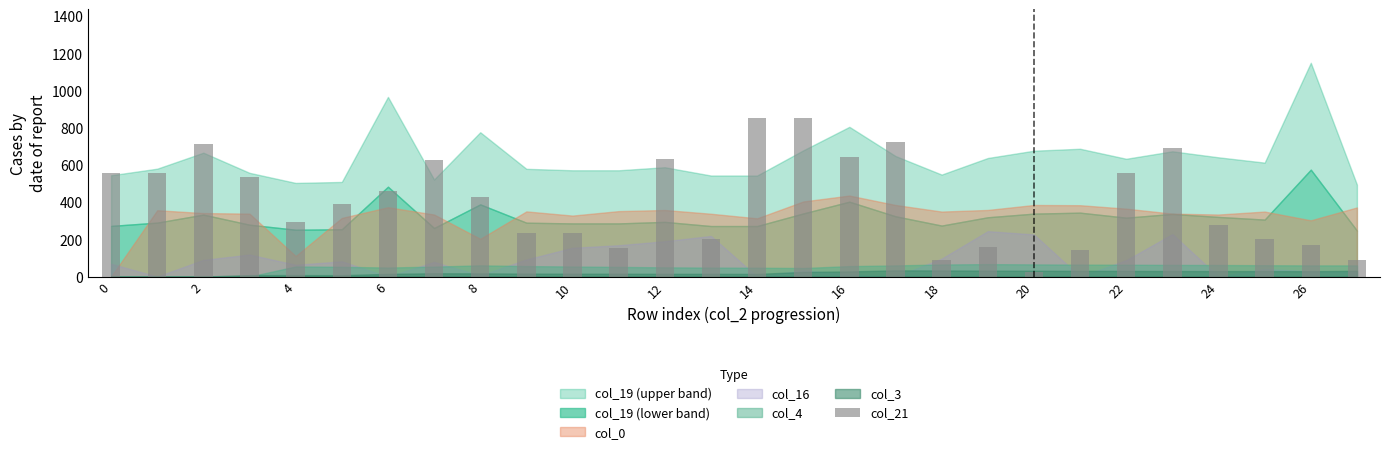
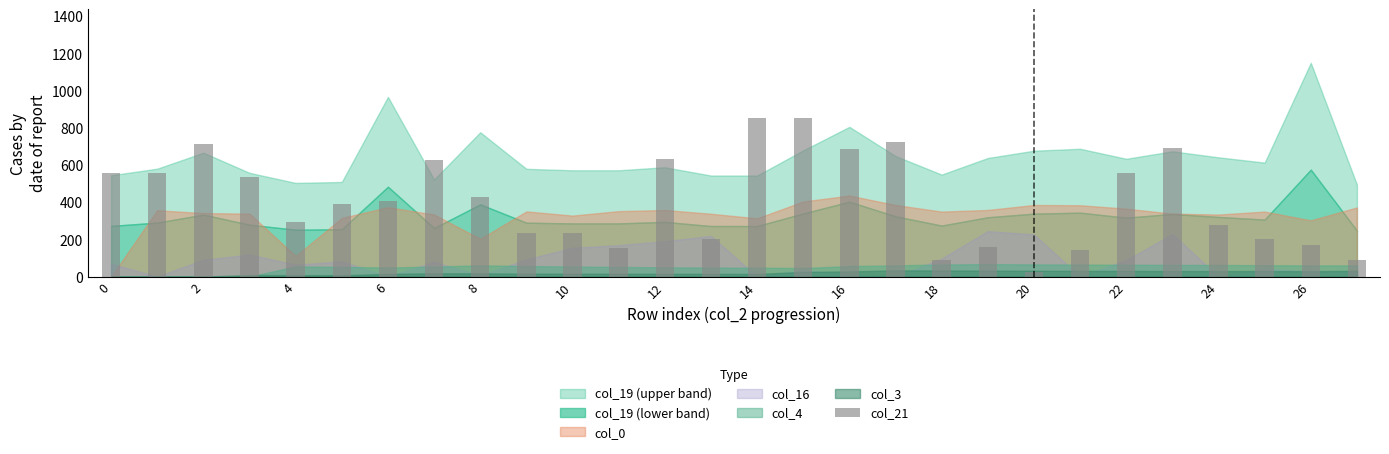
col_21, 6: 460 -> 400
col_21, 16: 640 -> 690
